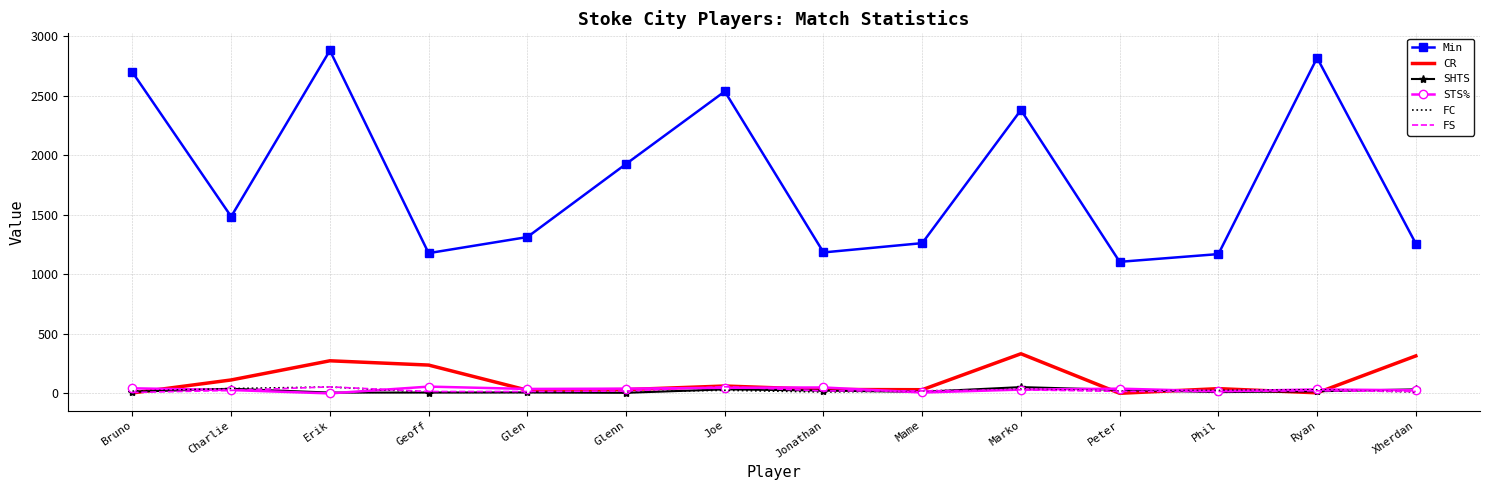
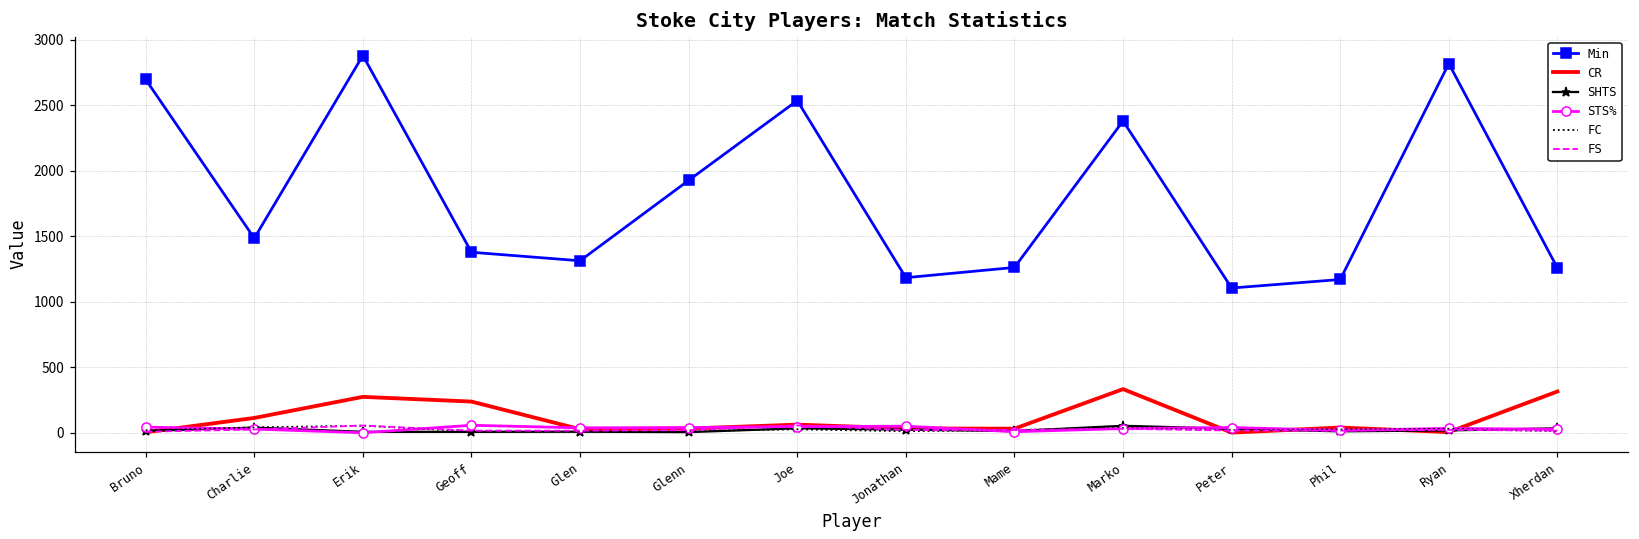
Min, Geoff: 1180 -> 1380
